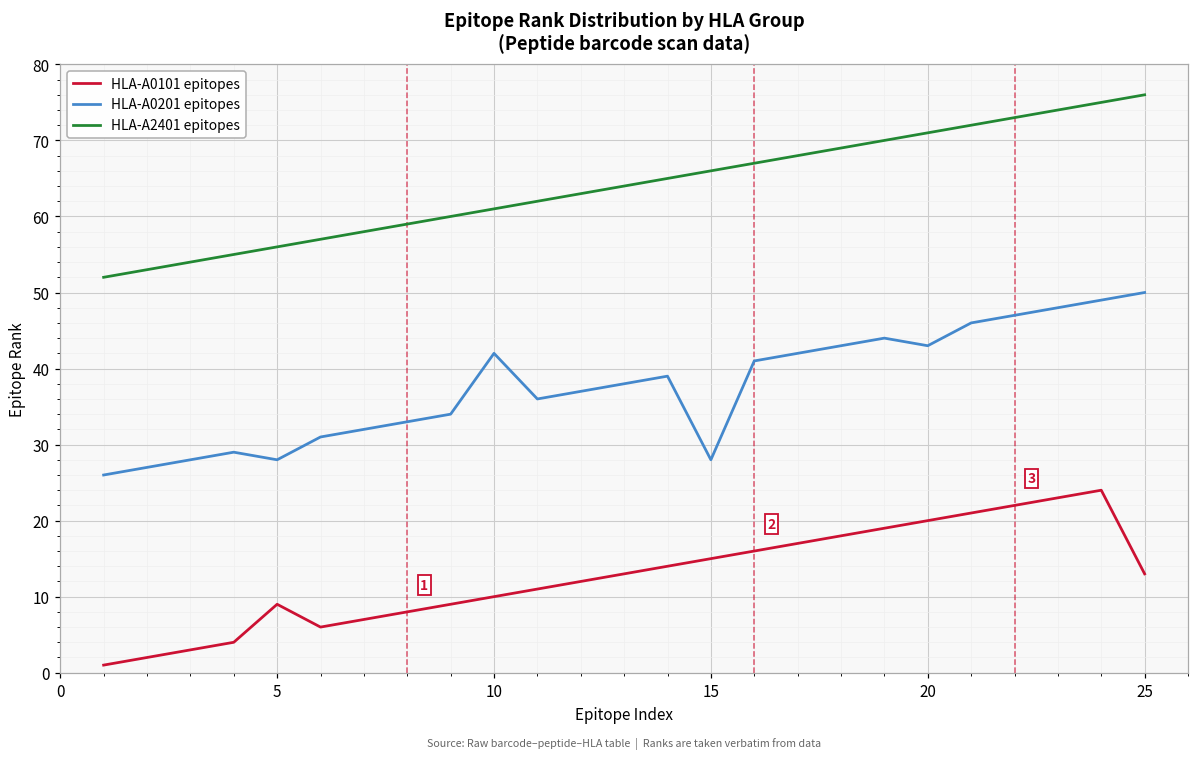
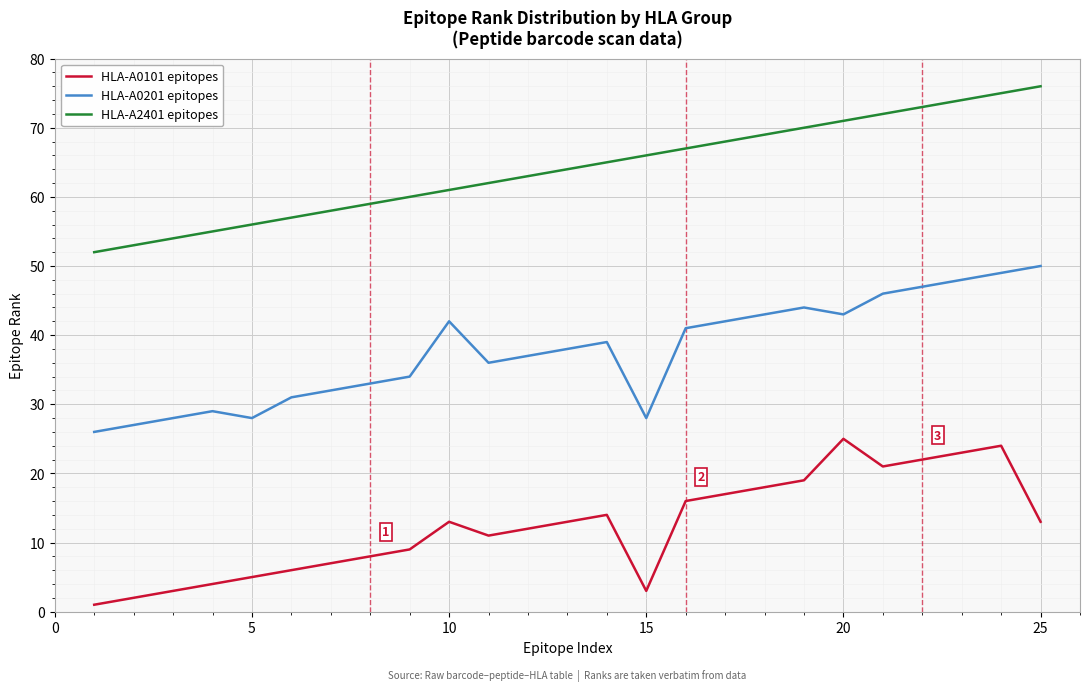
HLA-A0101 epitopes, 5: 9 -> 5
HLA-A0101 epitopes, 10: 10 -> 13
HLA-A0101 epitopes, 15: 15 -> 3
HLA-A0101 epitopes, 20: 20 -> 25
